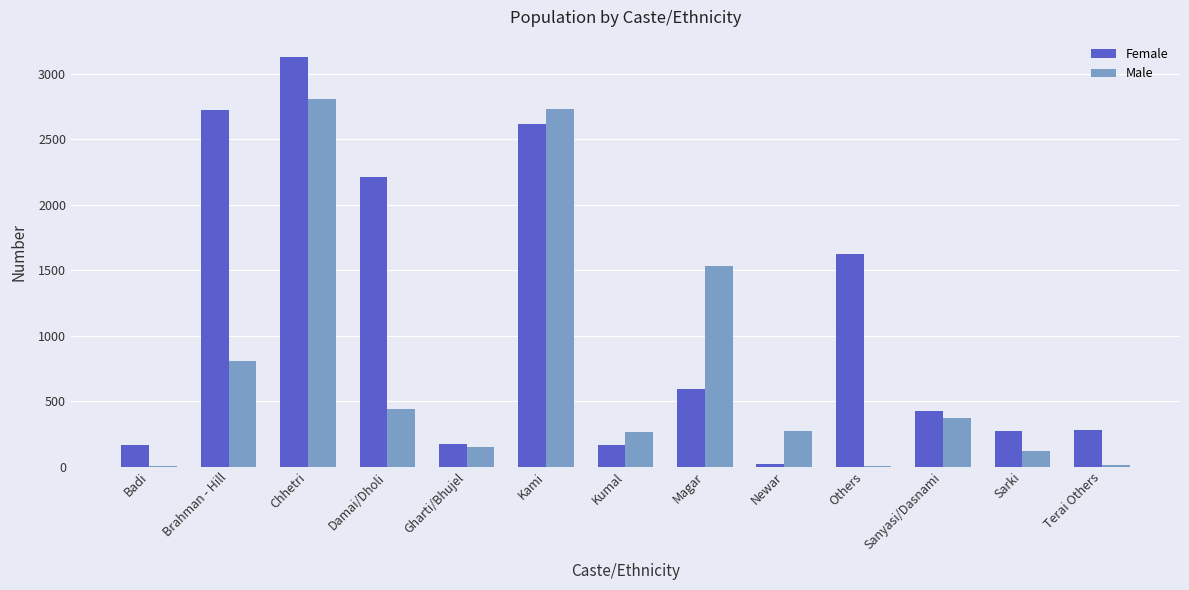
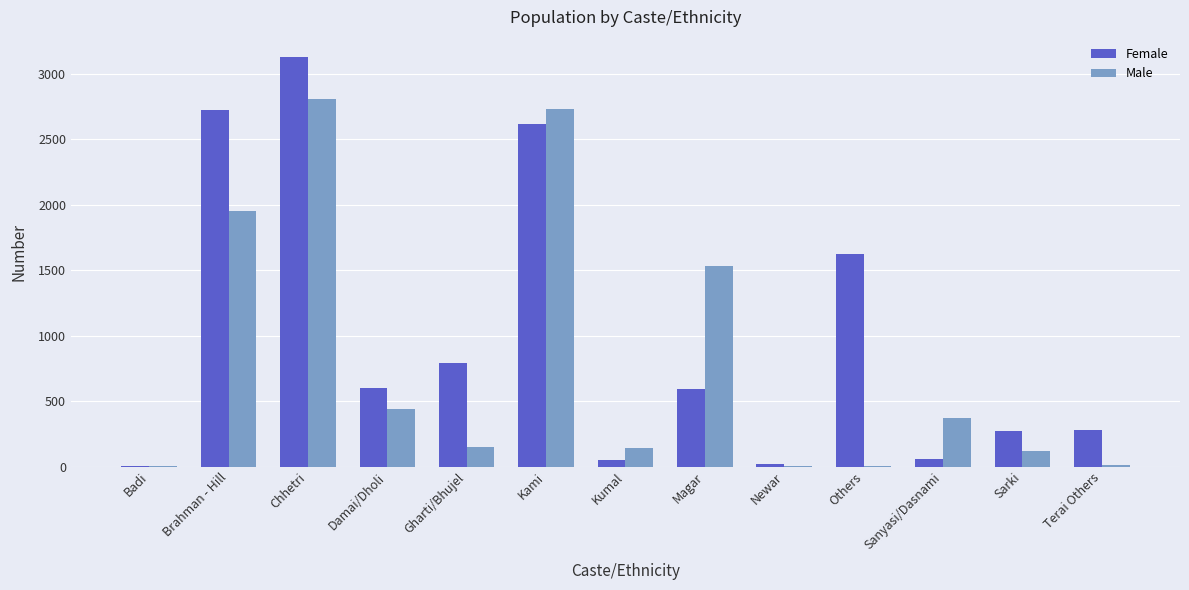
Female, Badi: 160 -> 10
Male, Brahman - Hill: 810 -> 1950
Female, Damai/Dholi: 2210 -> 600
Female, Gharti/Bhujel: 170 -> 790
Female, Kumal: 160 -> 50
Male, Kumal: 270 -> 150
Male, Newar: 270 -> 10
Female, Sanyasi/Dasnami: 430 -> 60
